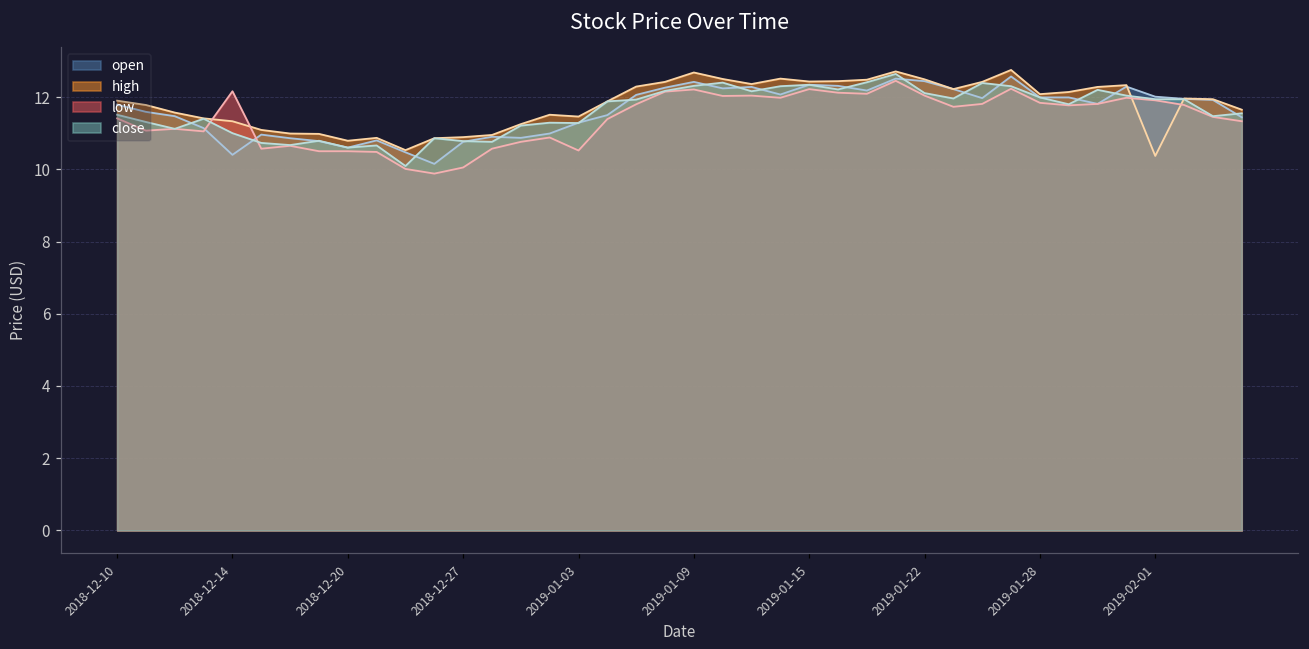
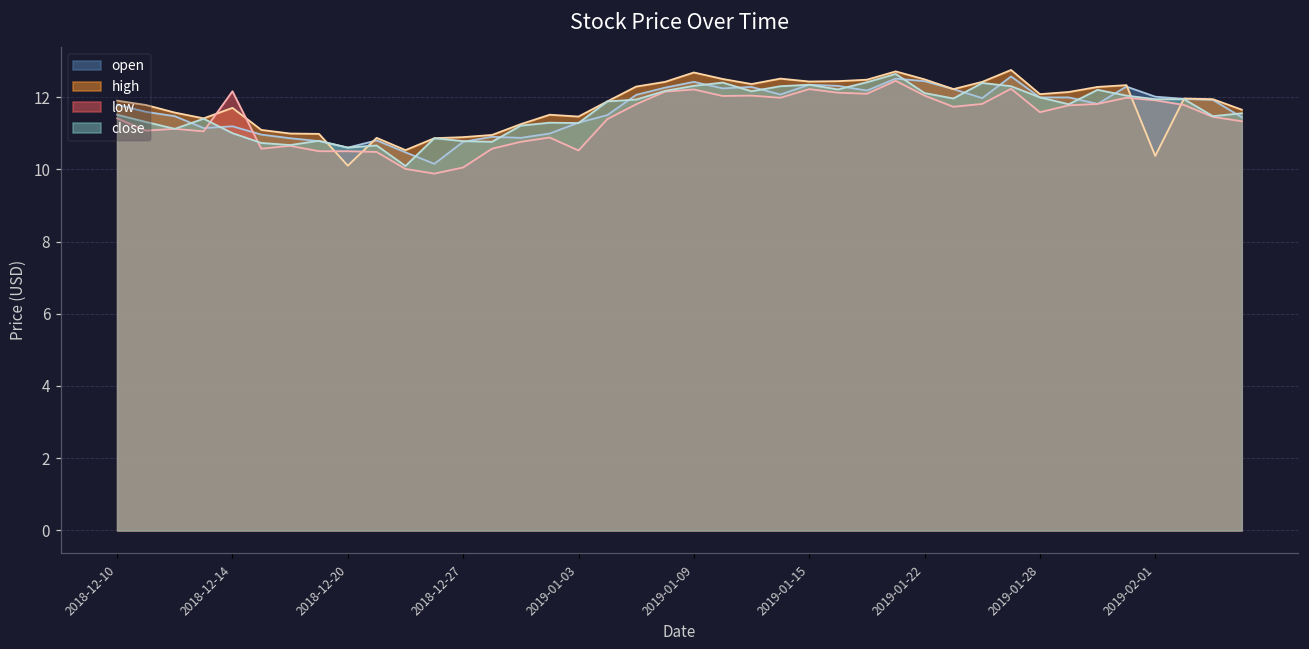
open, 2018-12-14: 10.4 -> 11.2
high, 2018-12-14: 11.3 -> 11.7
high, 2018-12-20: 10.8 -> 10.1
low, 2019-01-28: 11.8 -> 11.6
